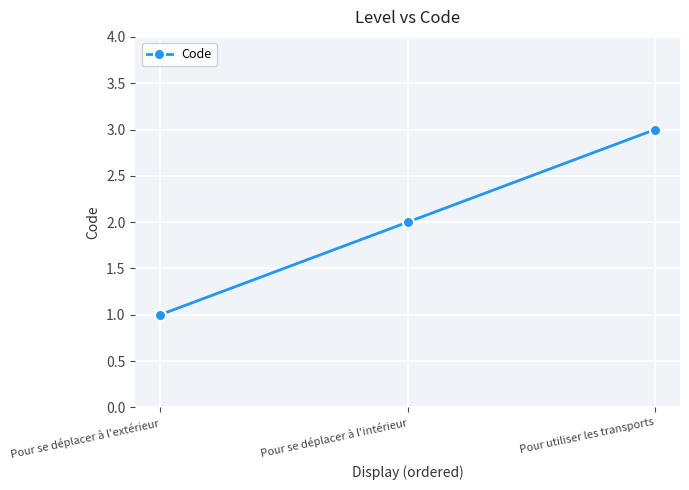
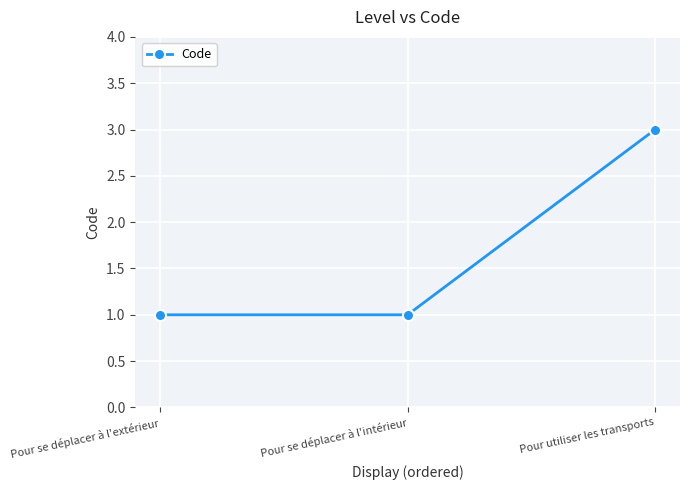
Pour se déplacer à l'intérieur: 2 -> 1
